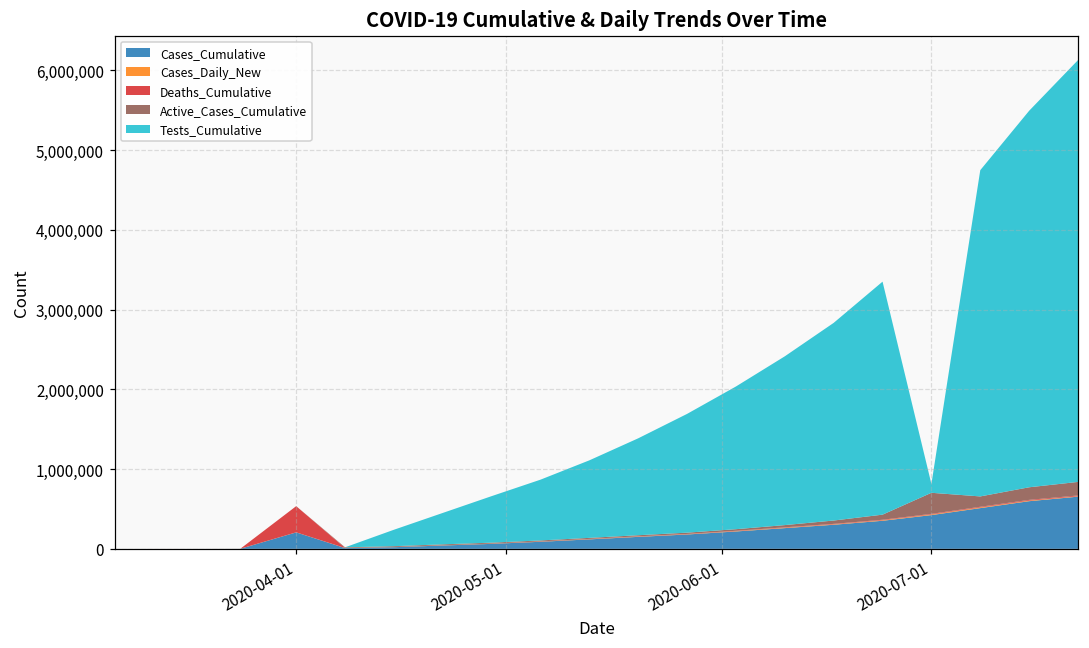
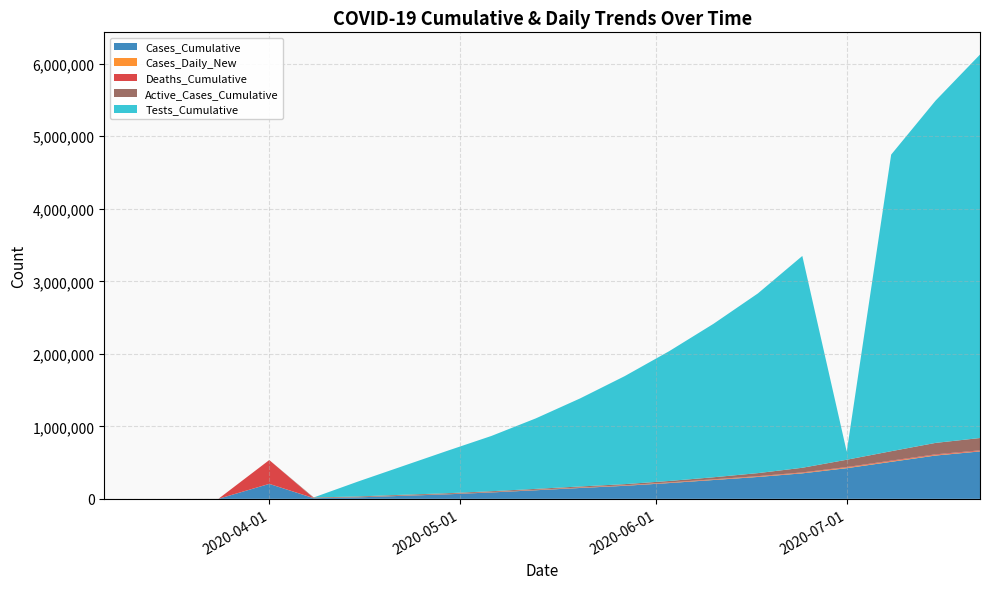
Active_Cases_Cumulative, 2020-07-01: 300,000 -> 100,000
